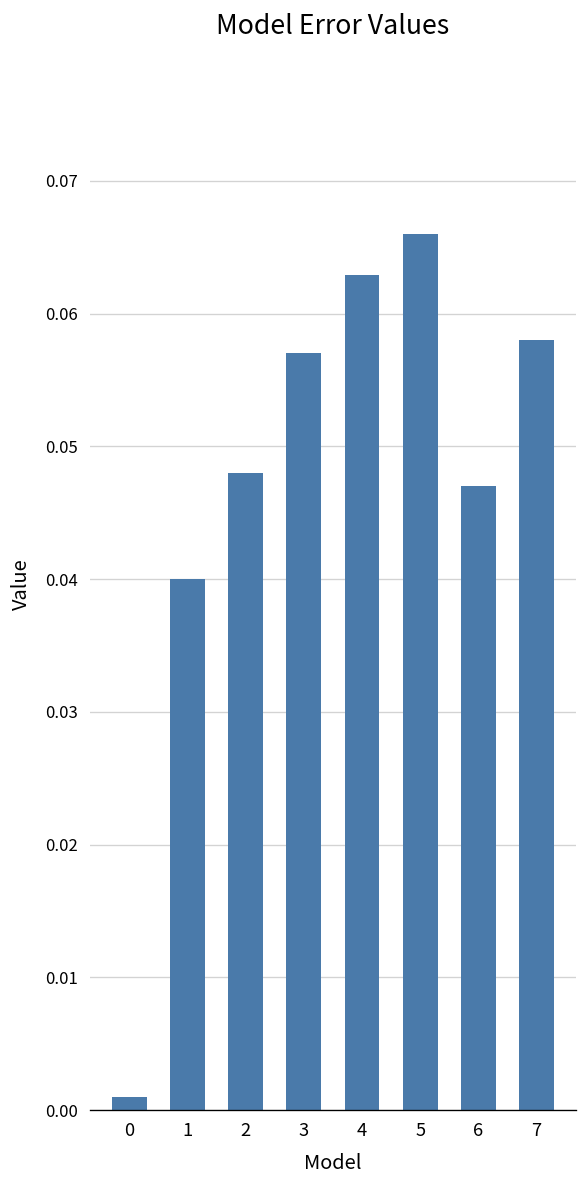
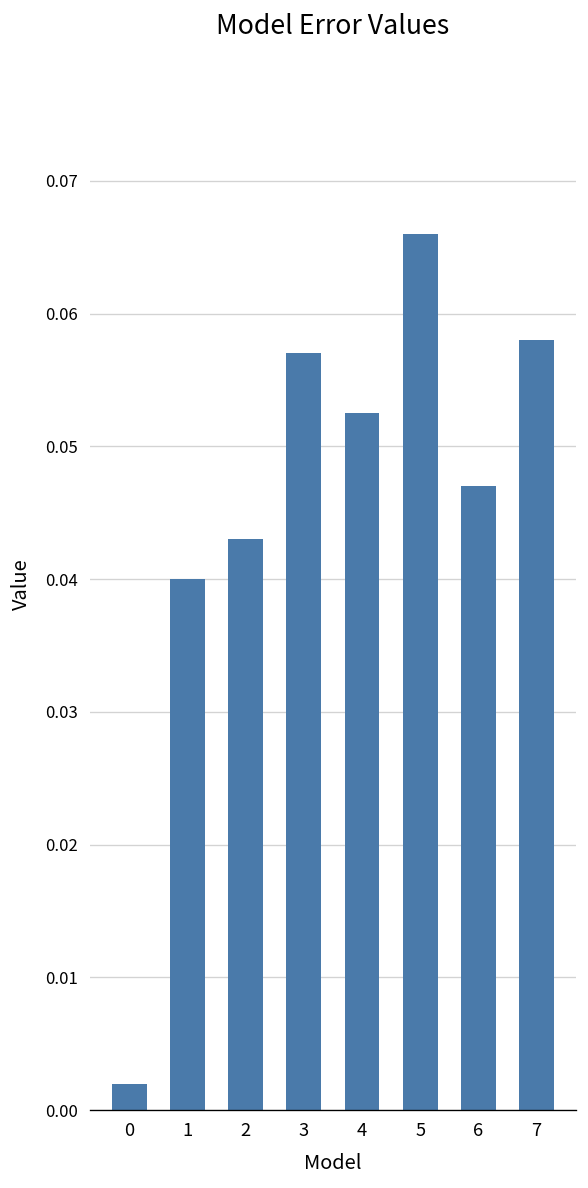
0: 0.001 -> 0.002
2: 0.048 -> 0.043
4: 0.0629 -> 0.0525
